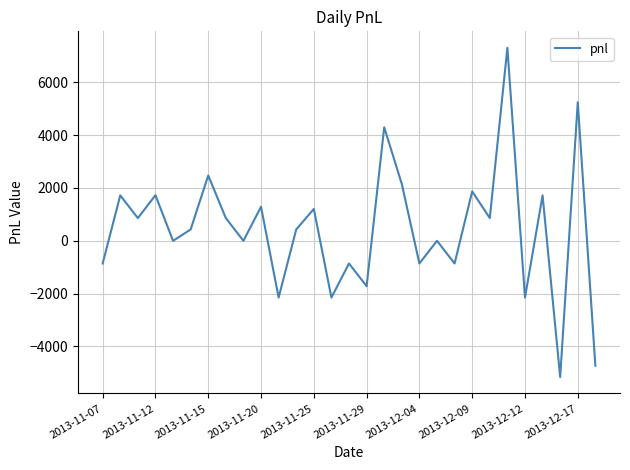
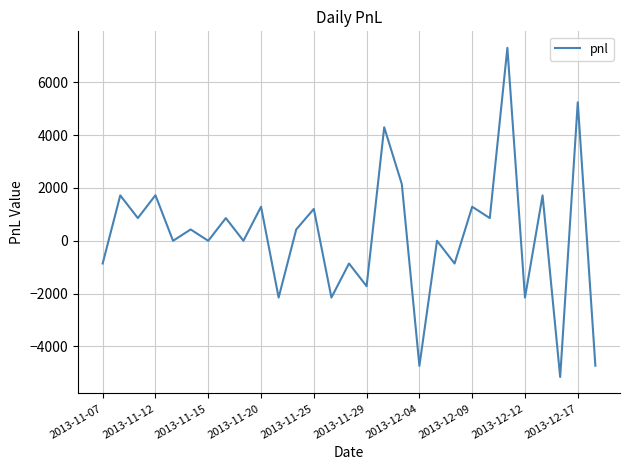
2013-11-15: 2500 -> 0
2013-12-04: -900 -> -4700
2013-12-09: 1900 -> 1300
